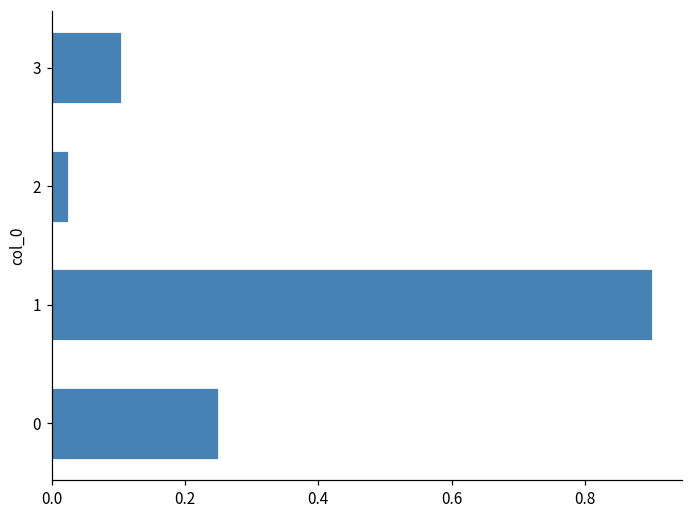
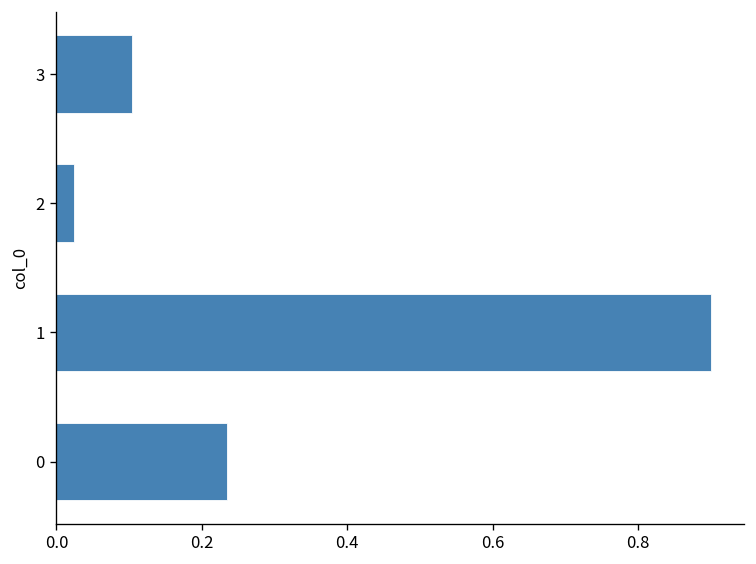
0: 0.25 -> 0.23
